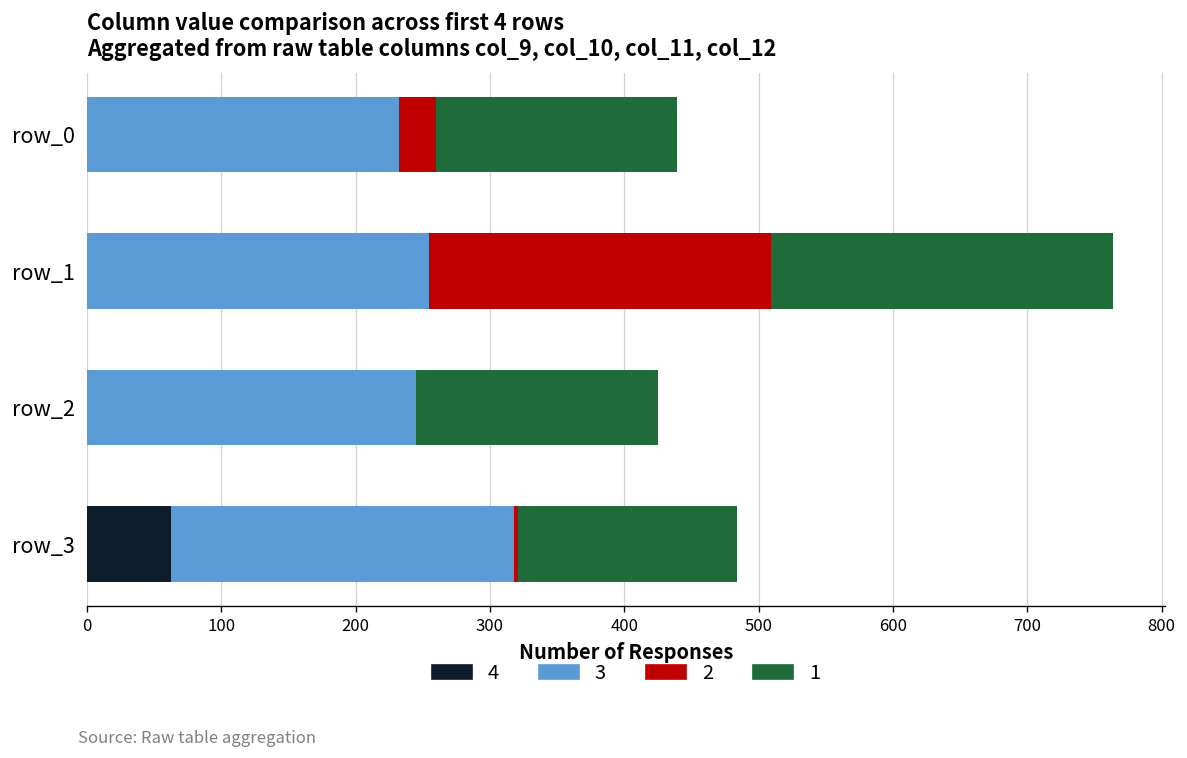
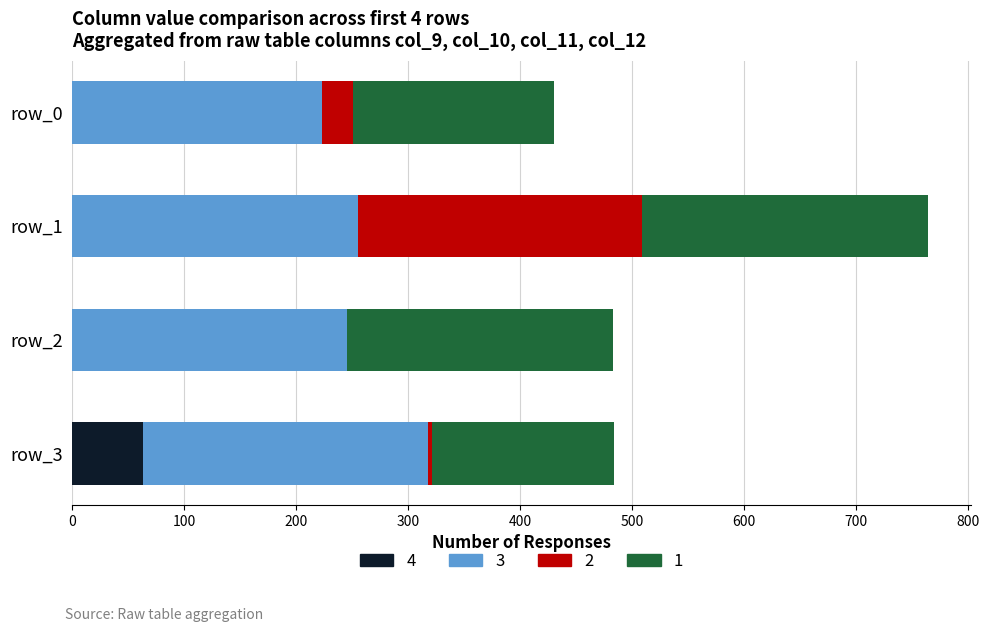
3, row_0: 232 -> 223
1, row_2: 180 -> 238
